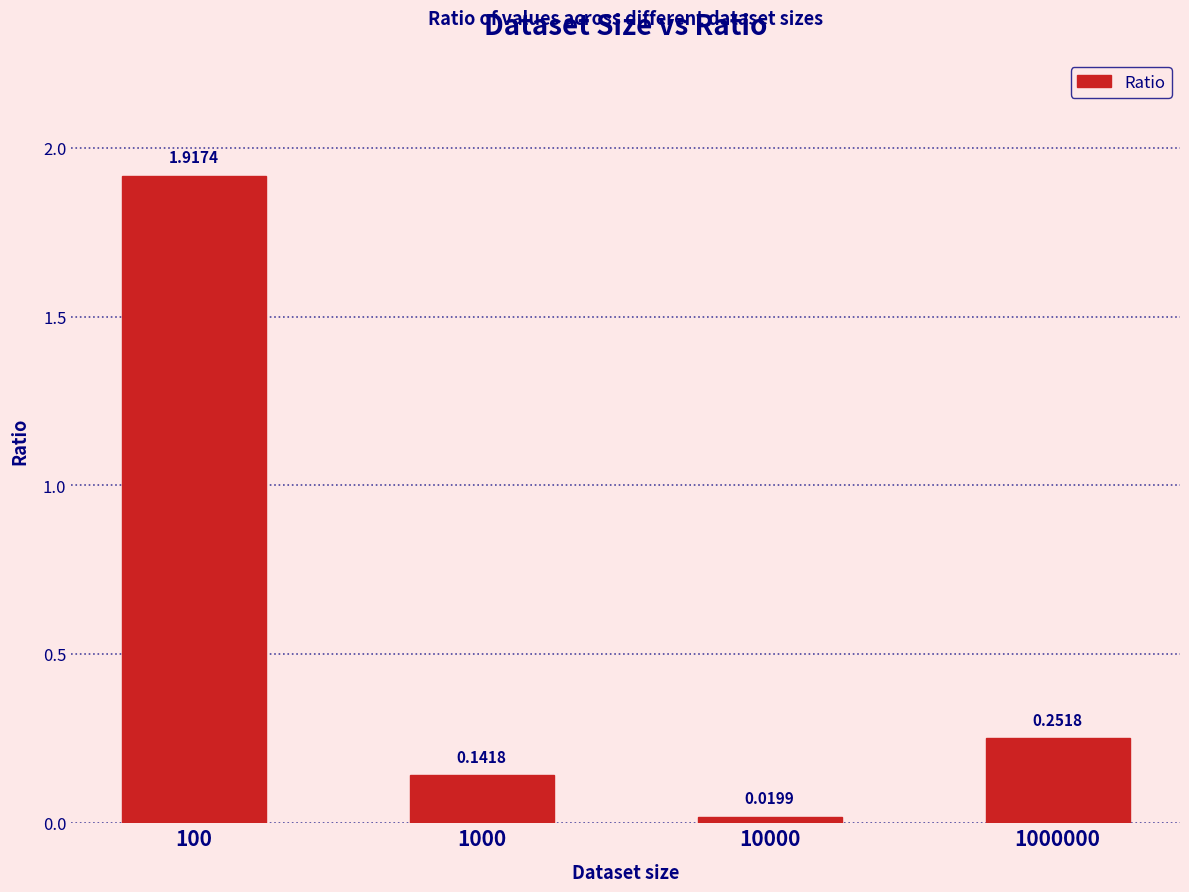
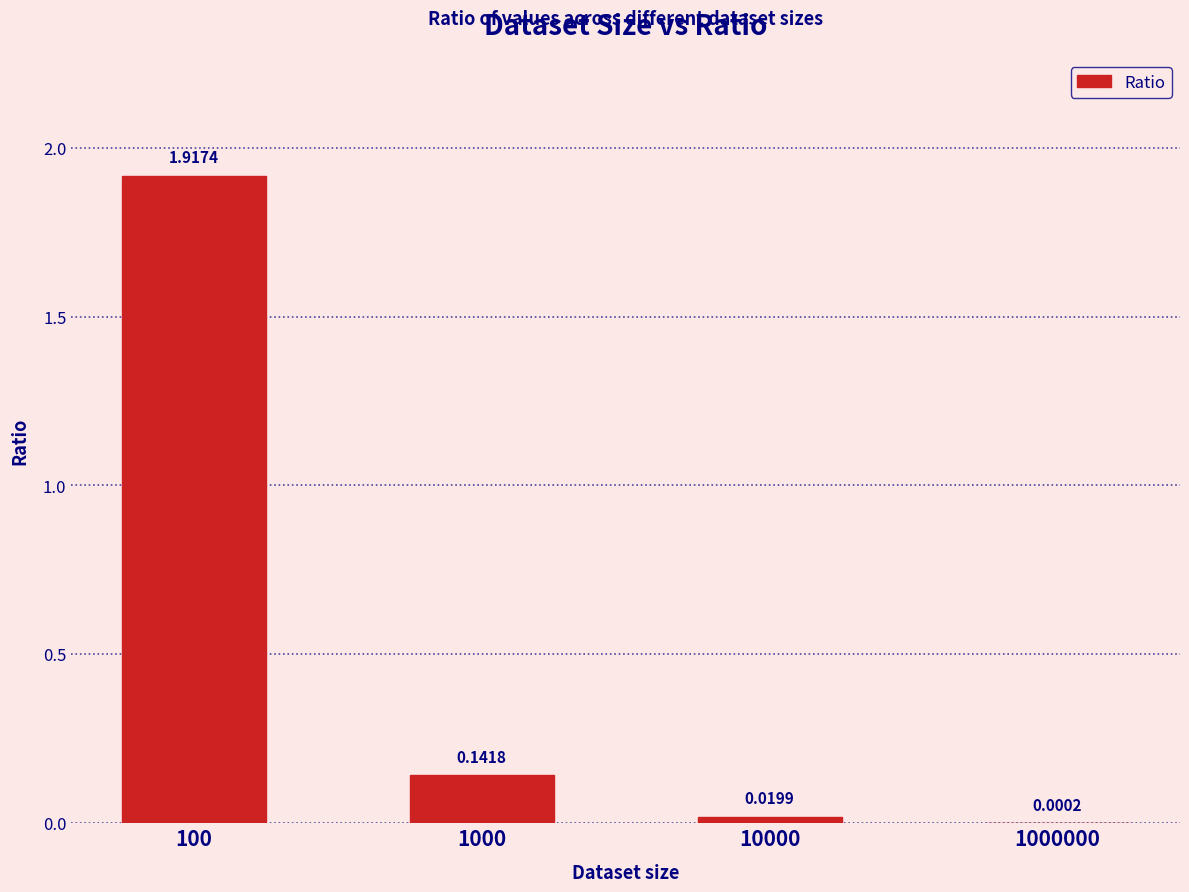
1000000: 0.2518 -> 0.0002
